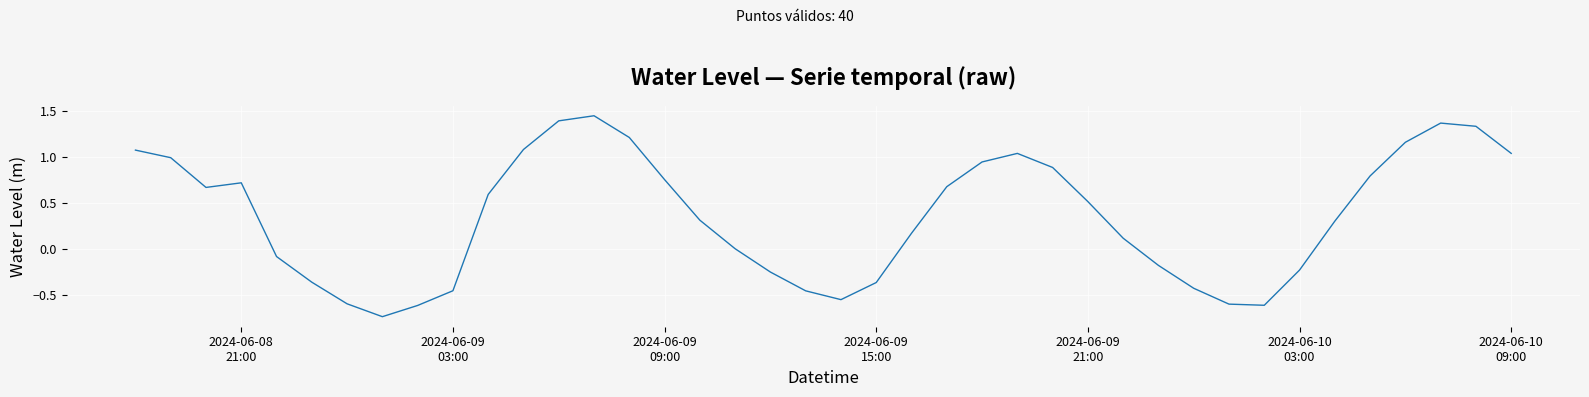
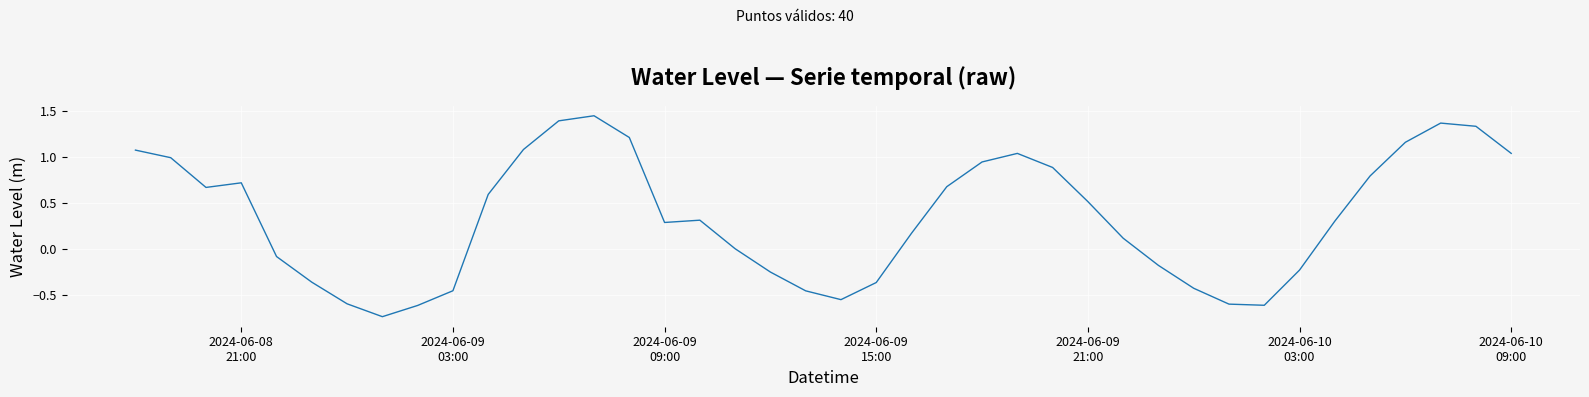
2024-06-09 09:00: 0.8 -> 0.3
